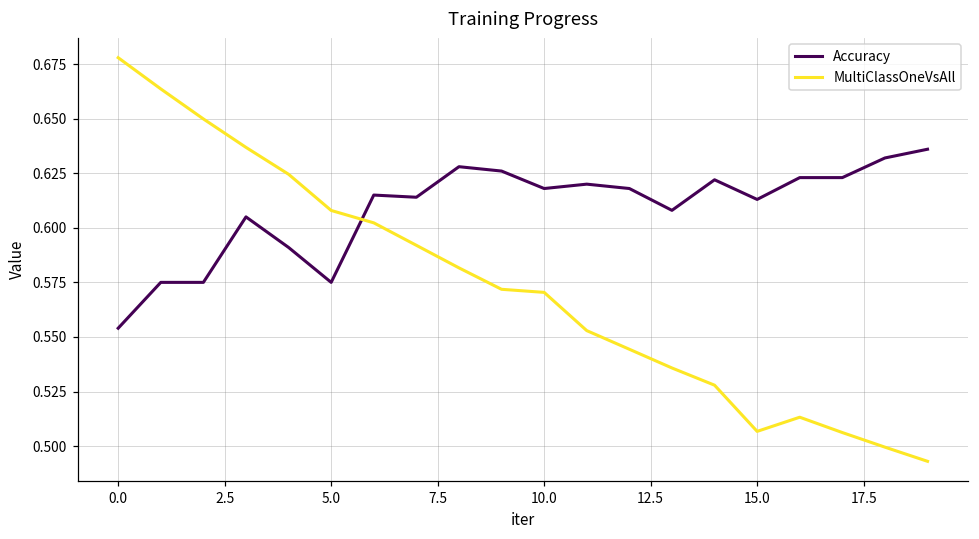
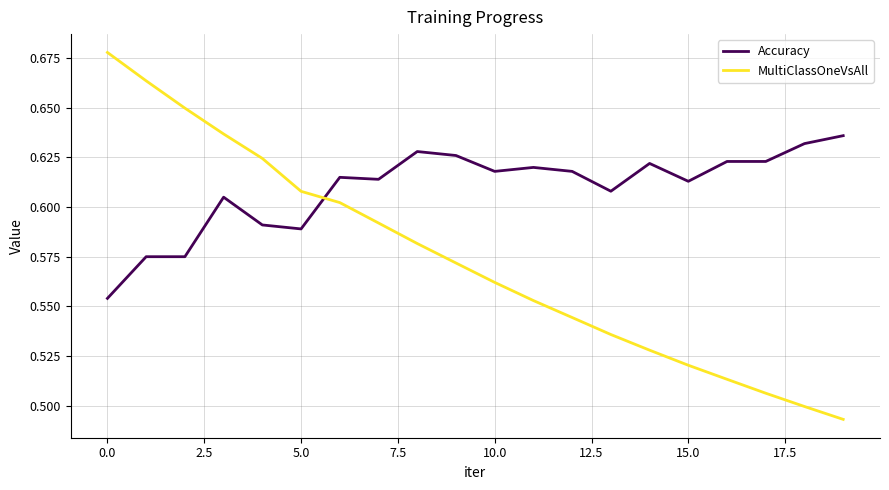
Accuracy, 5.0: 0.575 -> 0.589
MultiClassOneVsAll, 10.0: 0.570 -> 0.562
MultiClassOneVsAll, 15.0: 0.507 -> 0.520
